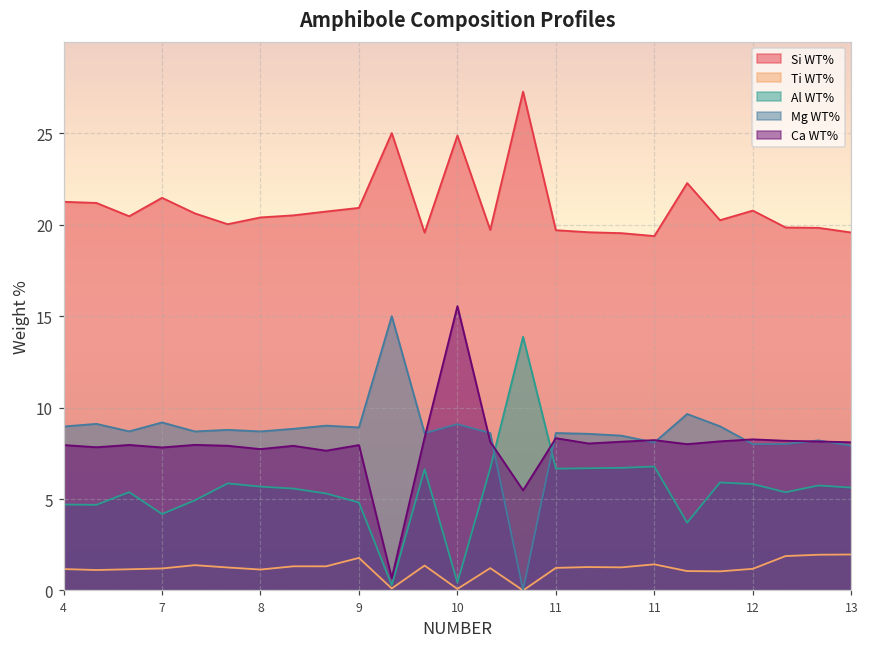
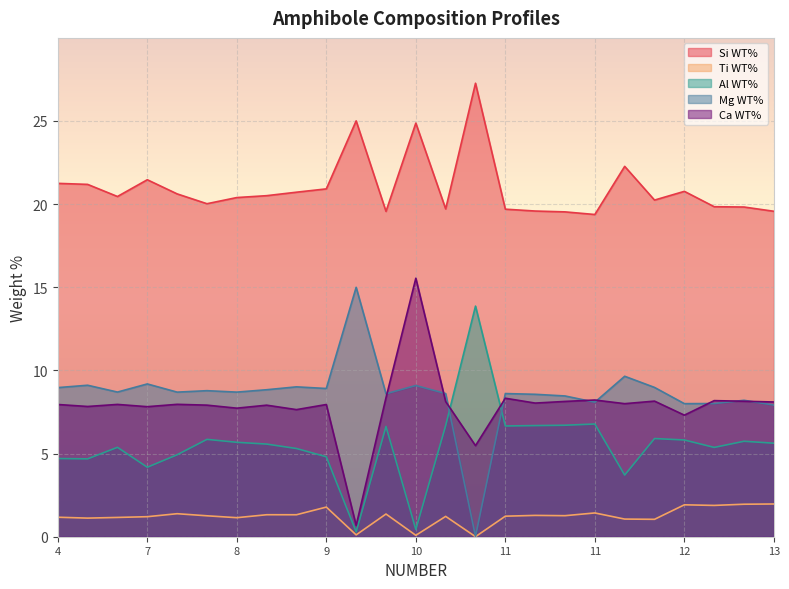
Ti WT%, 12: 1.2 -> 1.9
Ca WT%, 12: 8.3 -> 7.3
